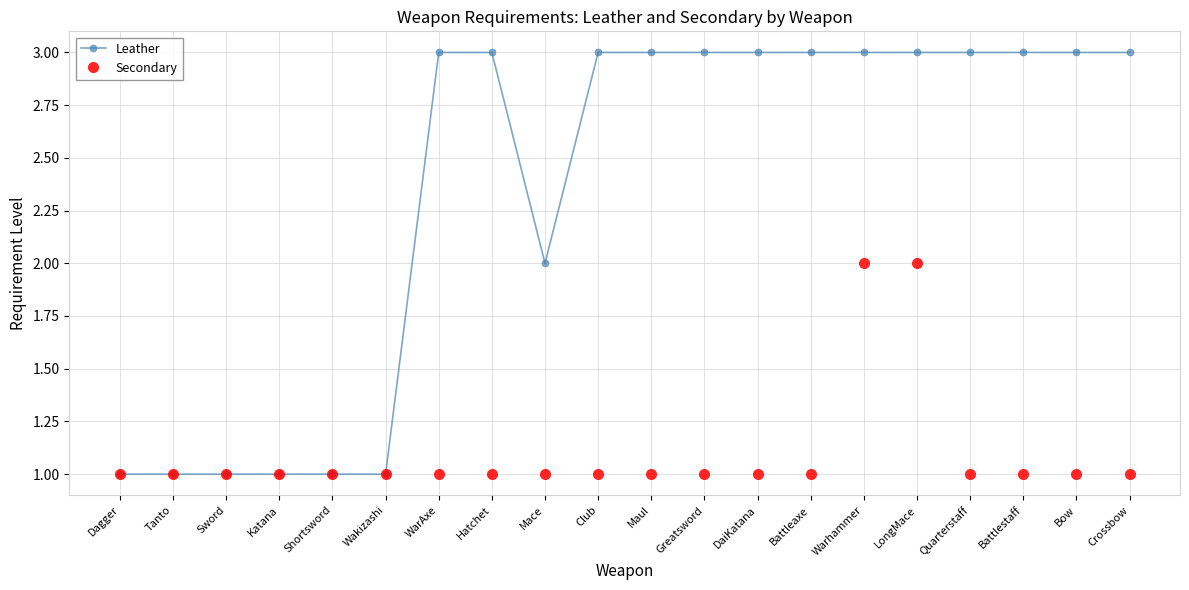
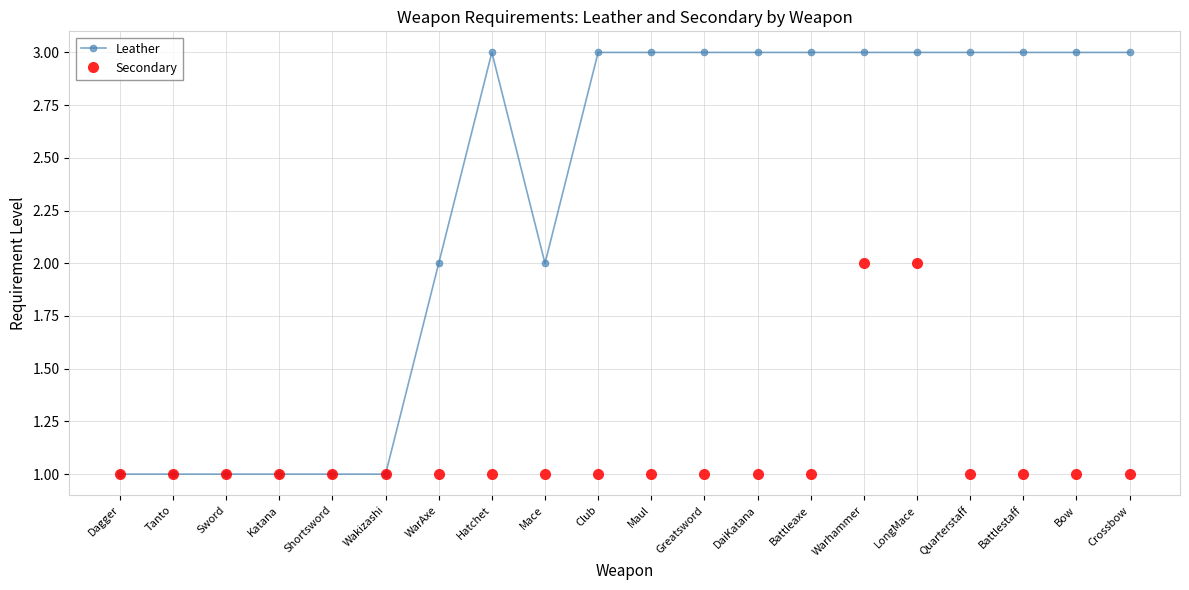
Leather, WarAxe: 3 -> 2
